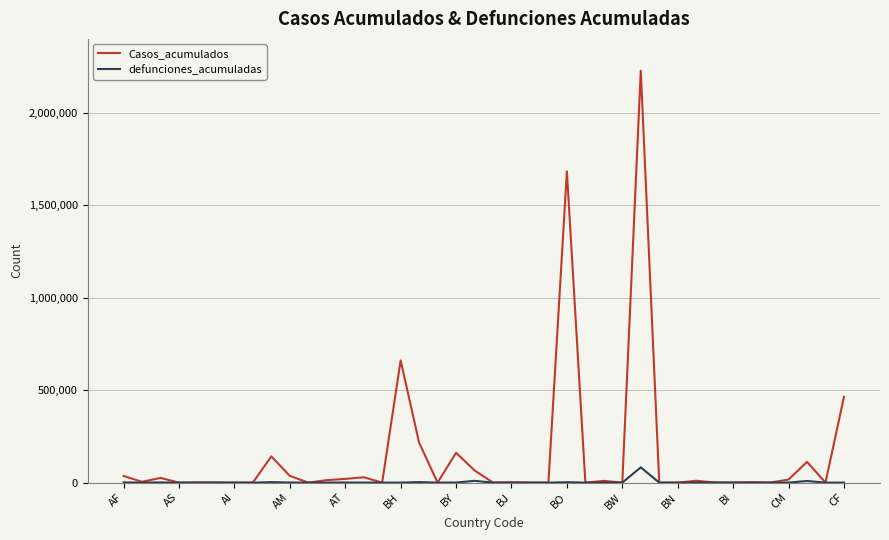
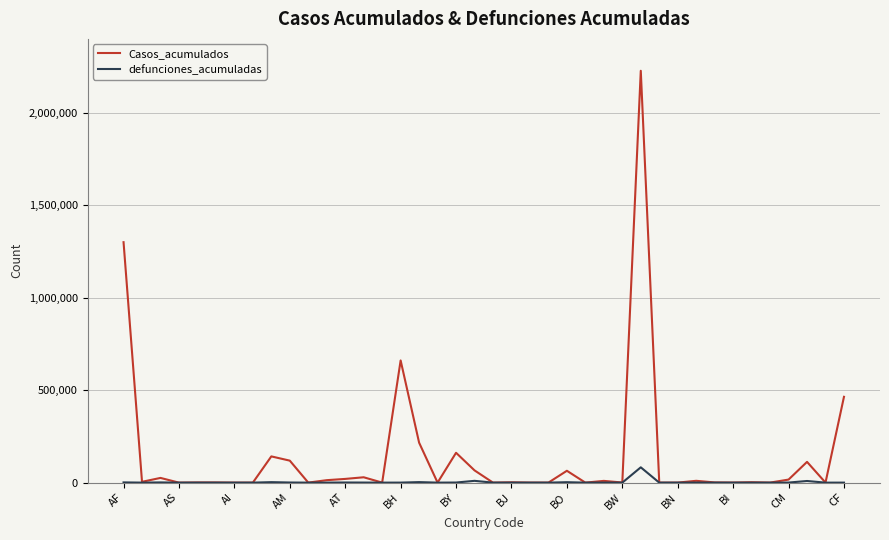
Casos_acumulados, AF: 40,000 -> 1,300,000
Casos_acumulados, AM: 40,000 -> 120,000
Casos_acumulados, BO: 1,680,000 -> 60,000
